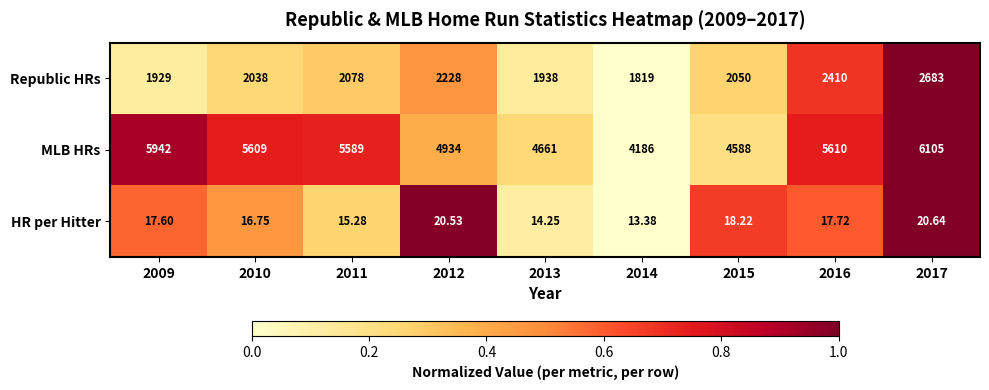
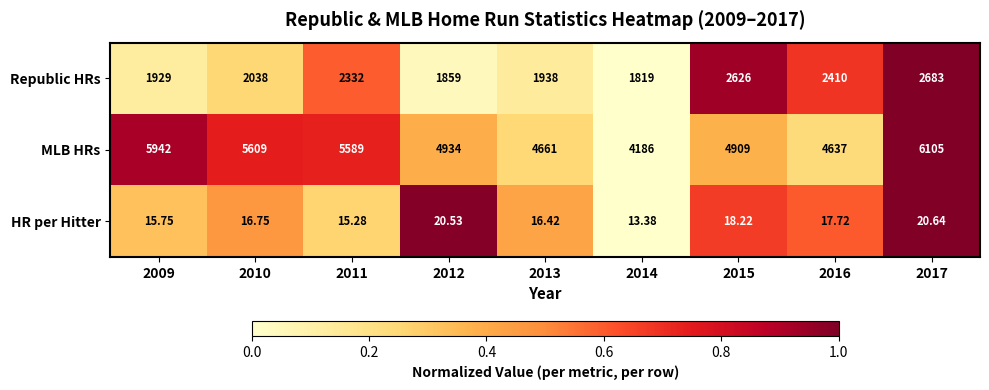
Republic HRs, 2011: 2078 -> 2332
Republic HRs, 2012: 2228 -> 1859
Republic HRs, 2015: 2050 -> 2626
MLB HRs, 2015: 4588 -> 4909
MLB HRs, 2016: 5610 -> 4637
HR per Hitter, 2009: 17.60 -> 15.75
HR per Hitter, 2013: 14.25 -> 16.42
